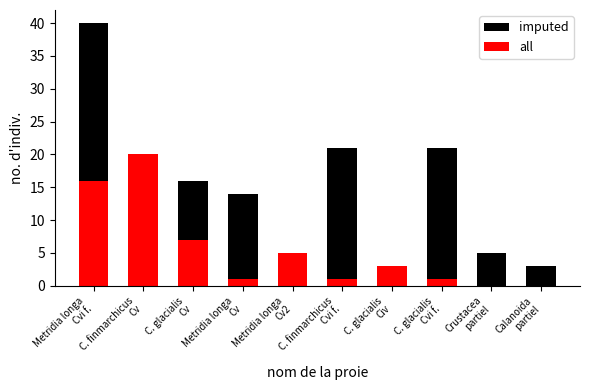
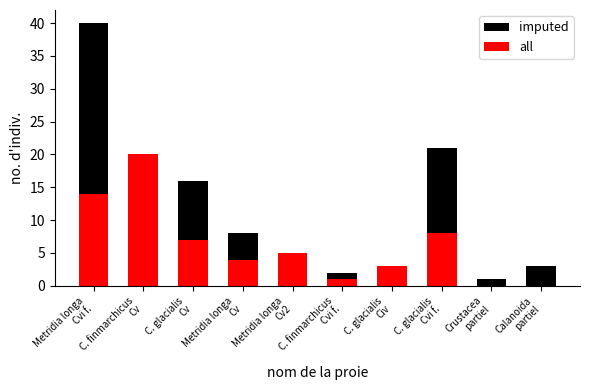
all, Metridia longa Cvi f.: 16 -> 14
imputed, Metridia longa Cv: 14 -> 8
all, Metridia longa Cv: 1 -> 4
imputed, C. finmarchicus Cvi f.: 21 -> 2
all, C. glacialis Cvi f.: 1 -> 8
imputed, Crustacea partiel: 5 -> 1
